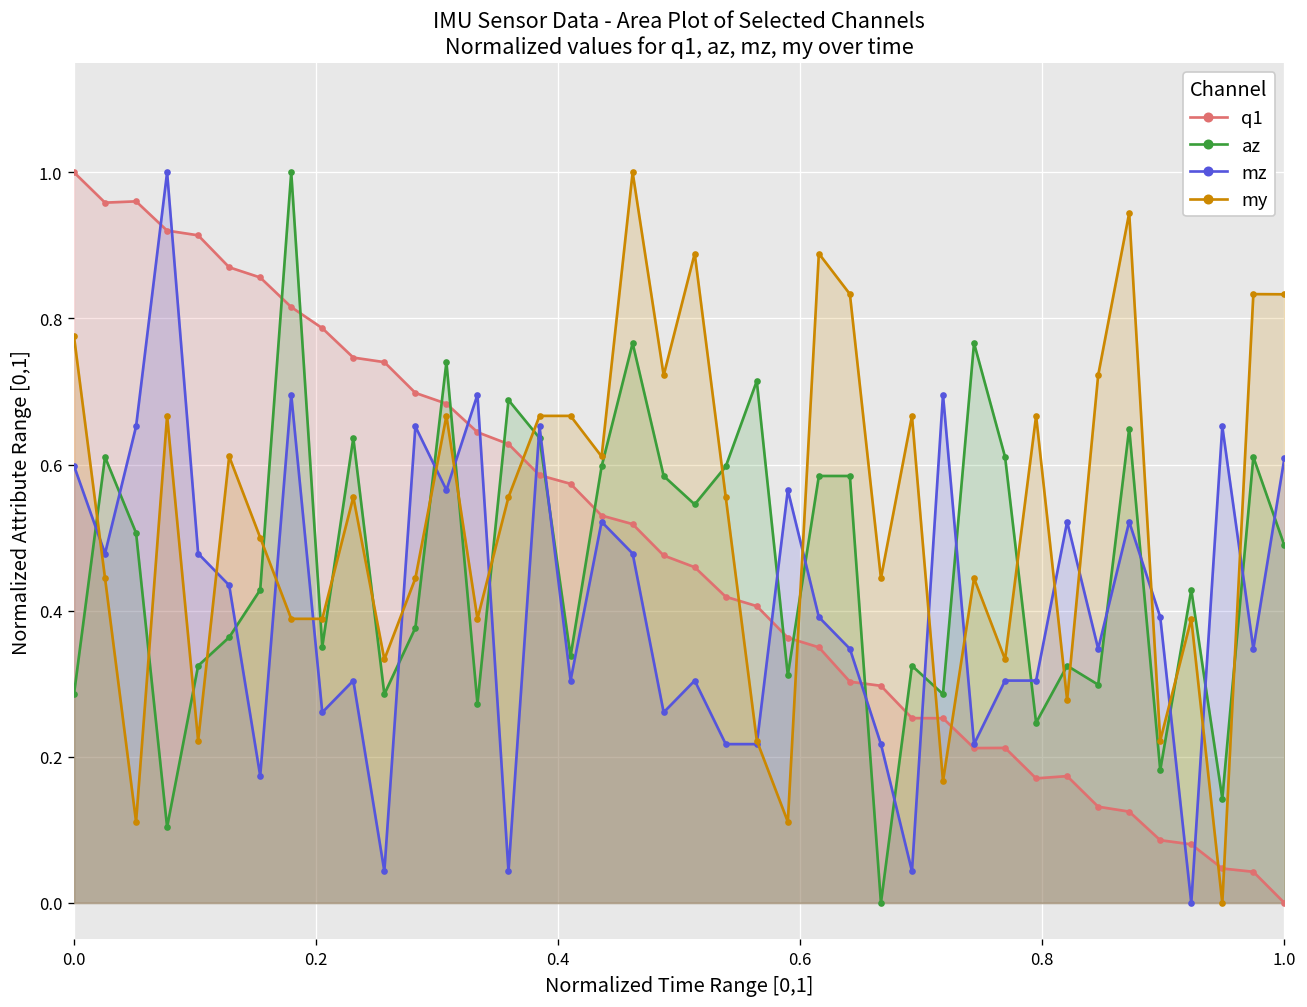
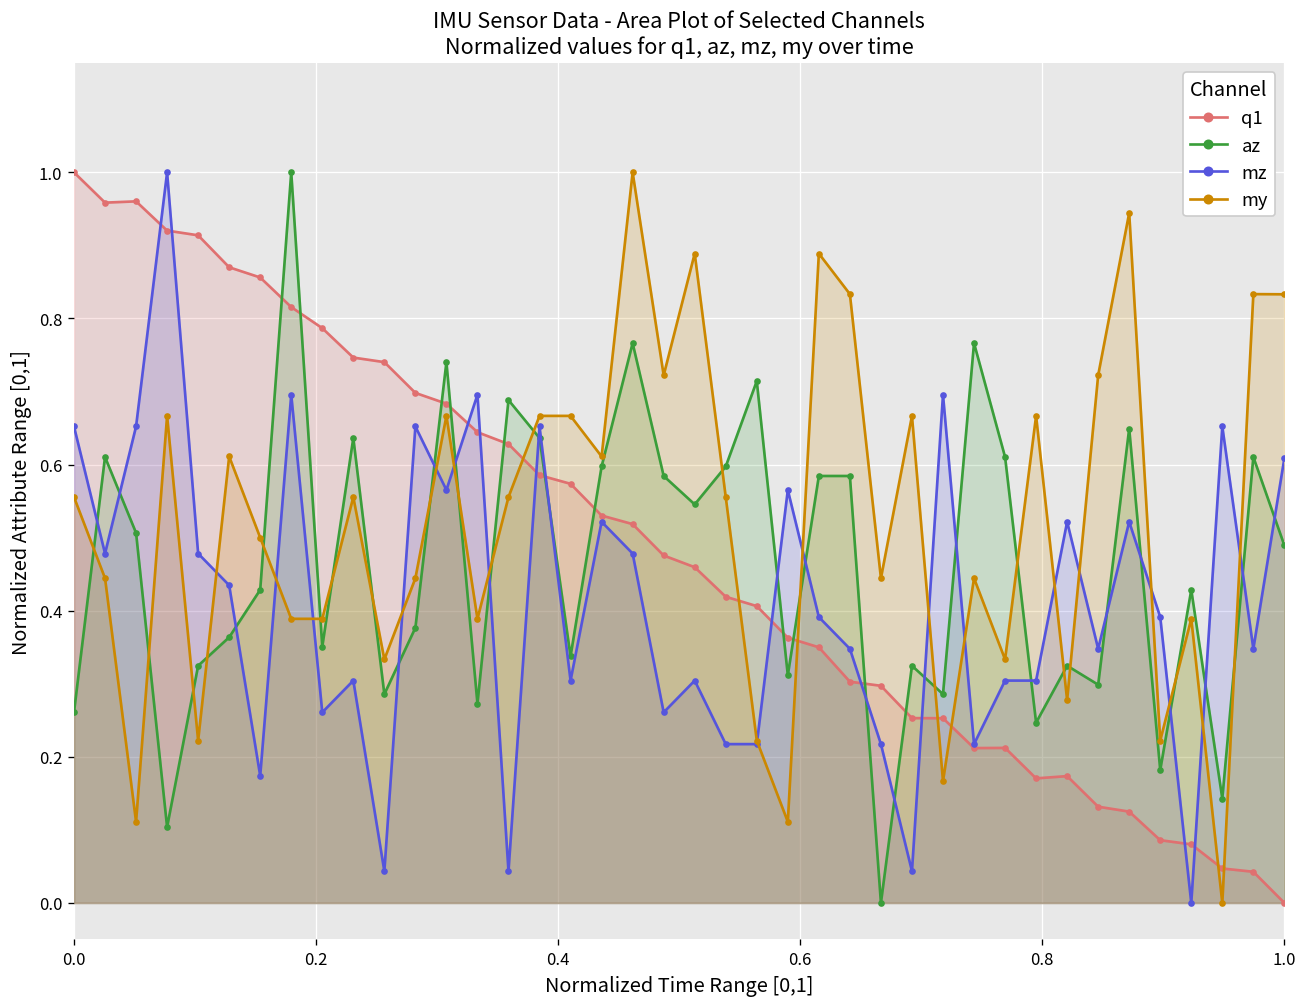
az, 0.0: 0.29 -> 0.26
mz, 0.0: 0.60 -> 0.65
my, 0.0: 0.78 -> 0.56
